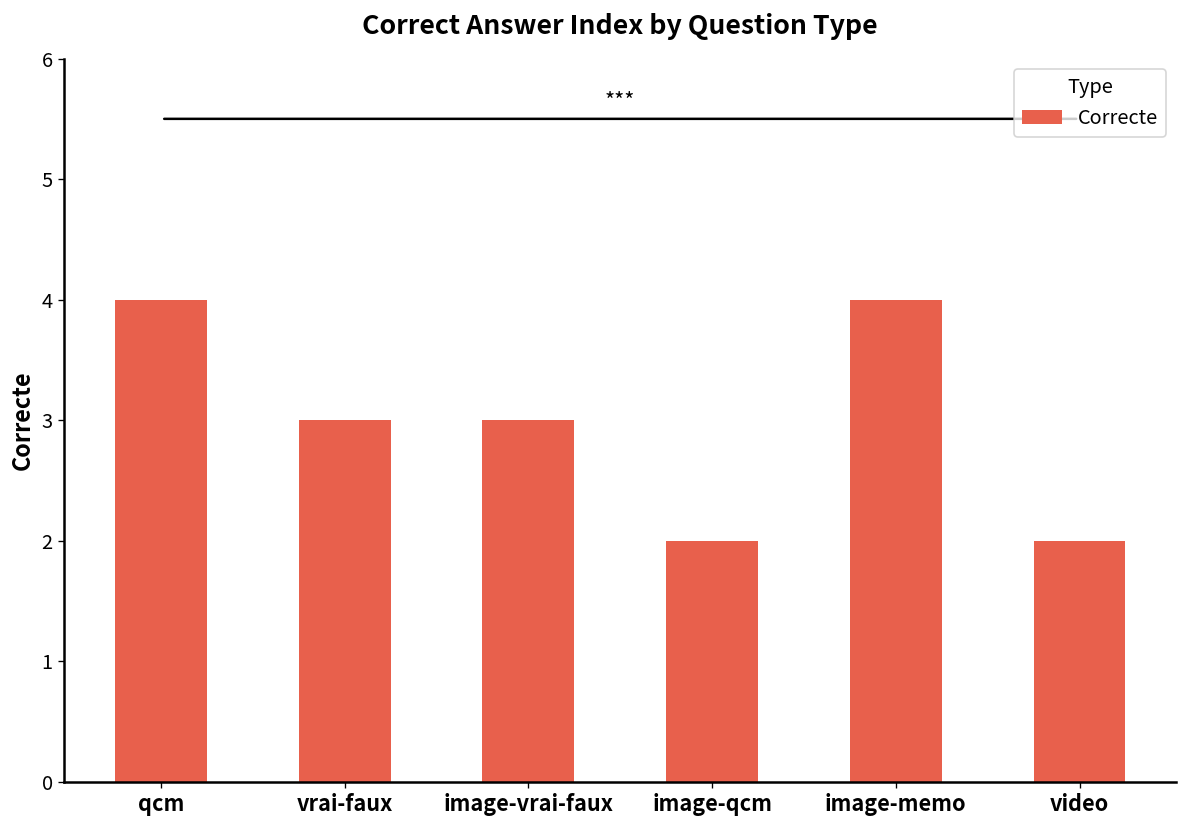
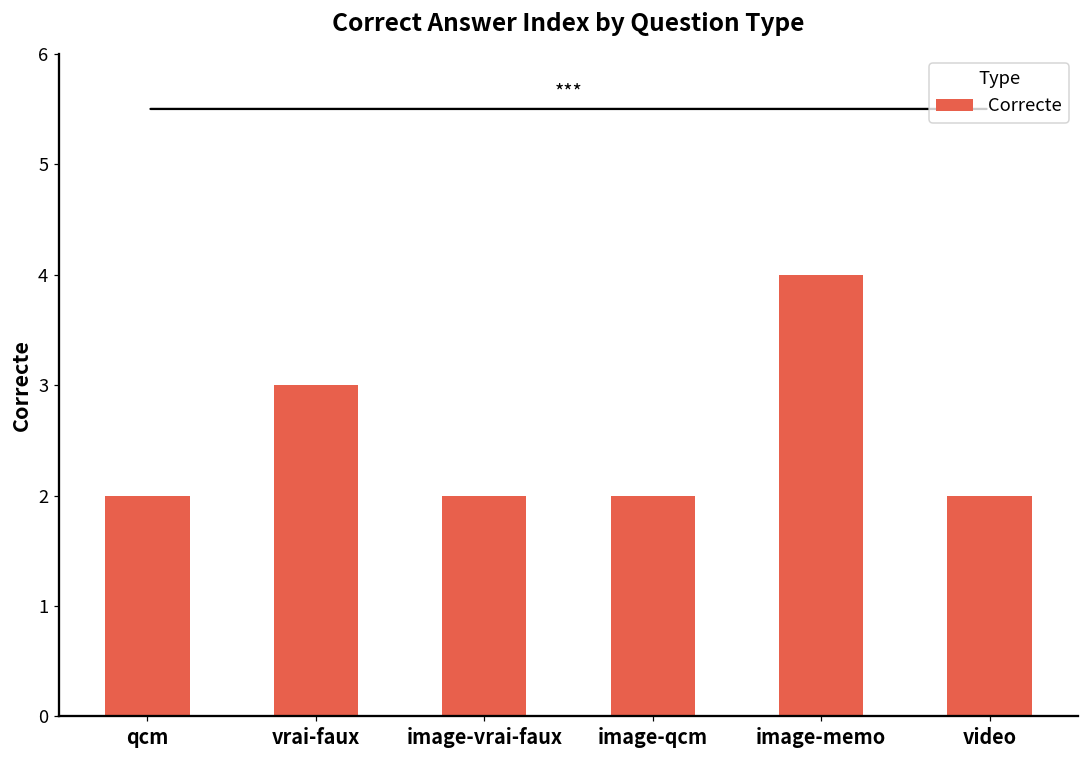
qcm: 4 -> 2
image-vrai-faux: 3 -> 2
